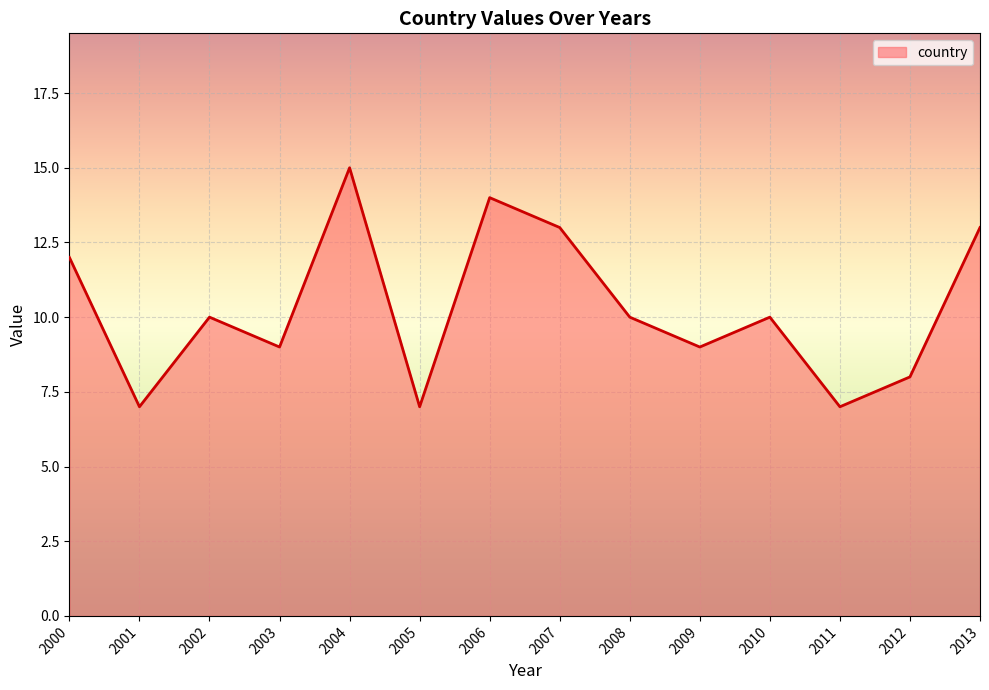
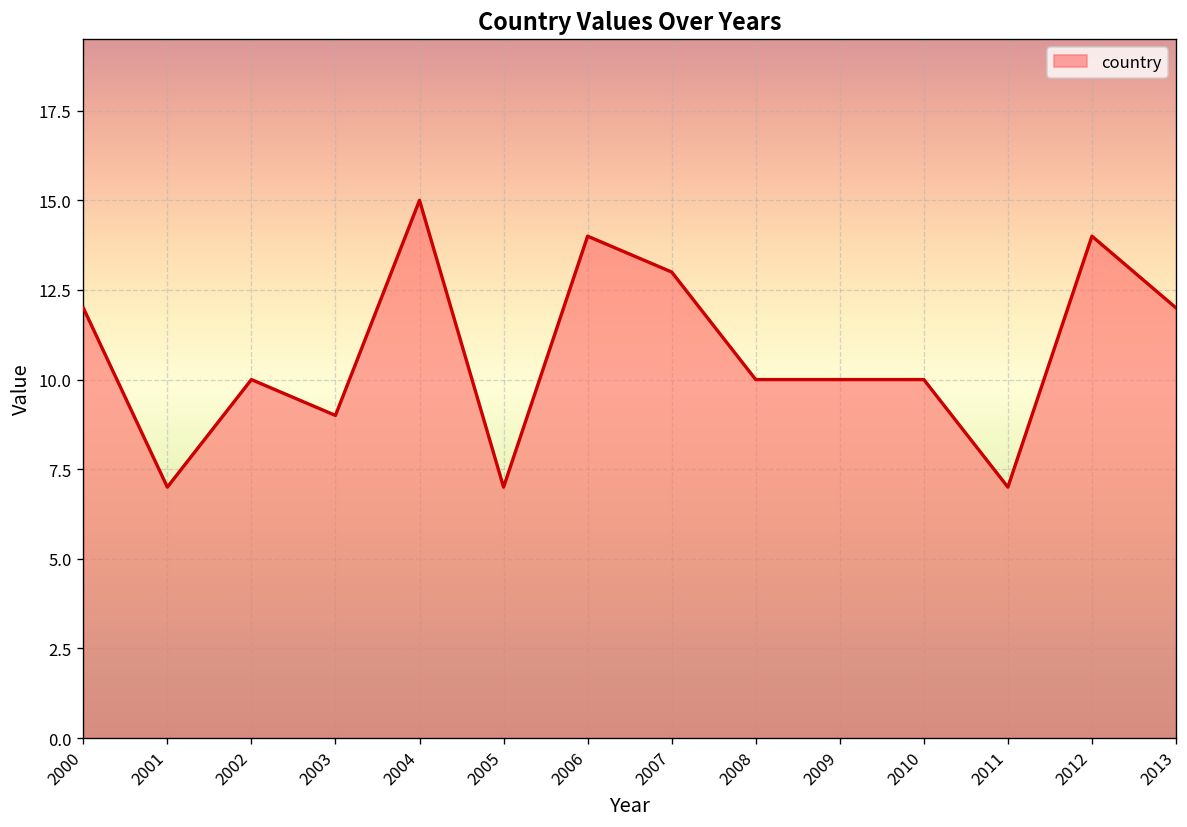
2009: 9 -> 10
2012: 8 -> 14
2013: 13 -> 12
